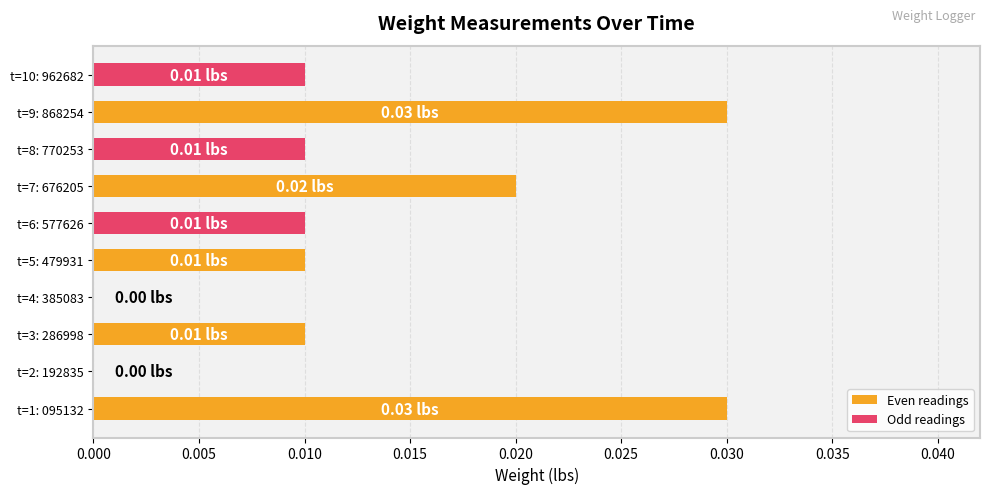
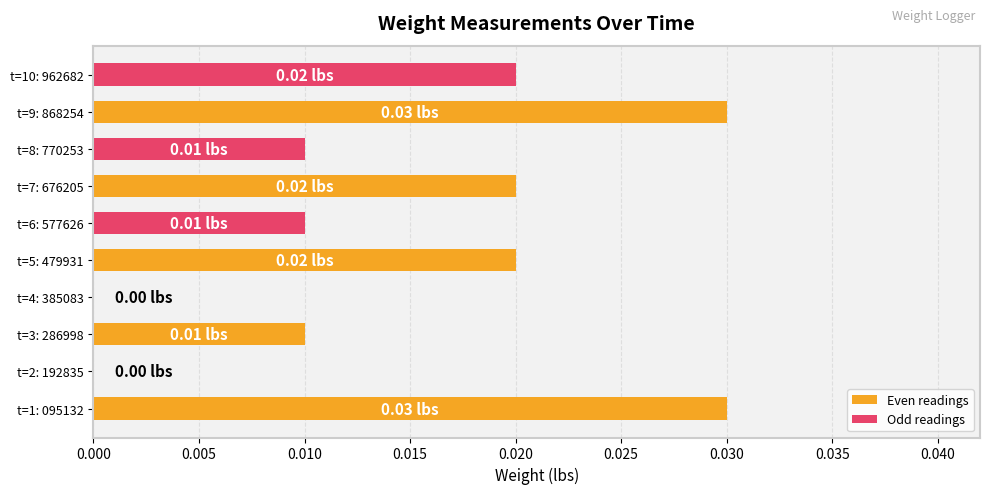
Odd readings, t=10: 962682: 0.01 -> 0.02
Even readings, t=5: 479931: 0.01 -> 0.02
